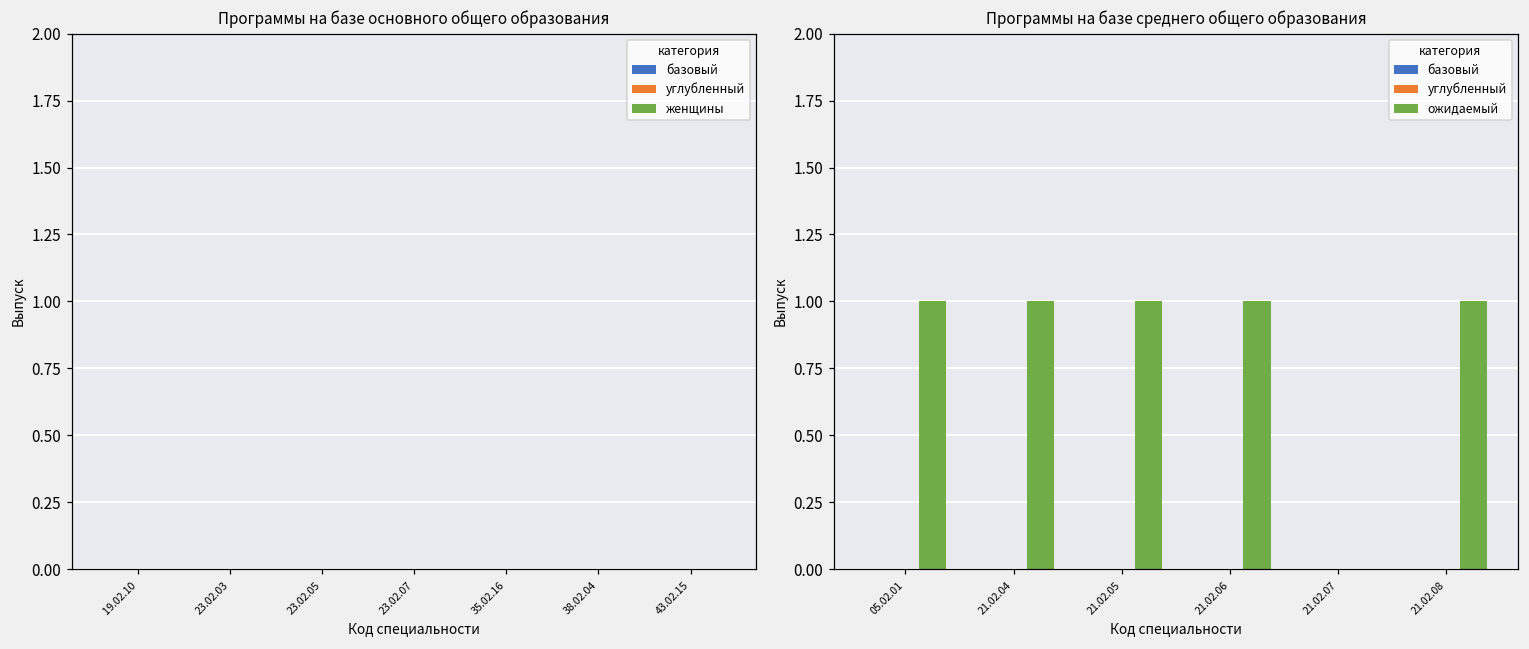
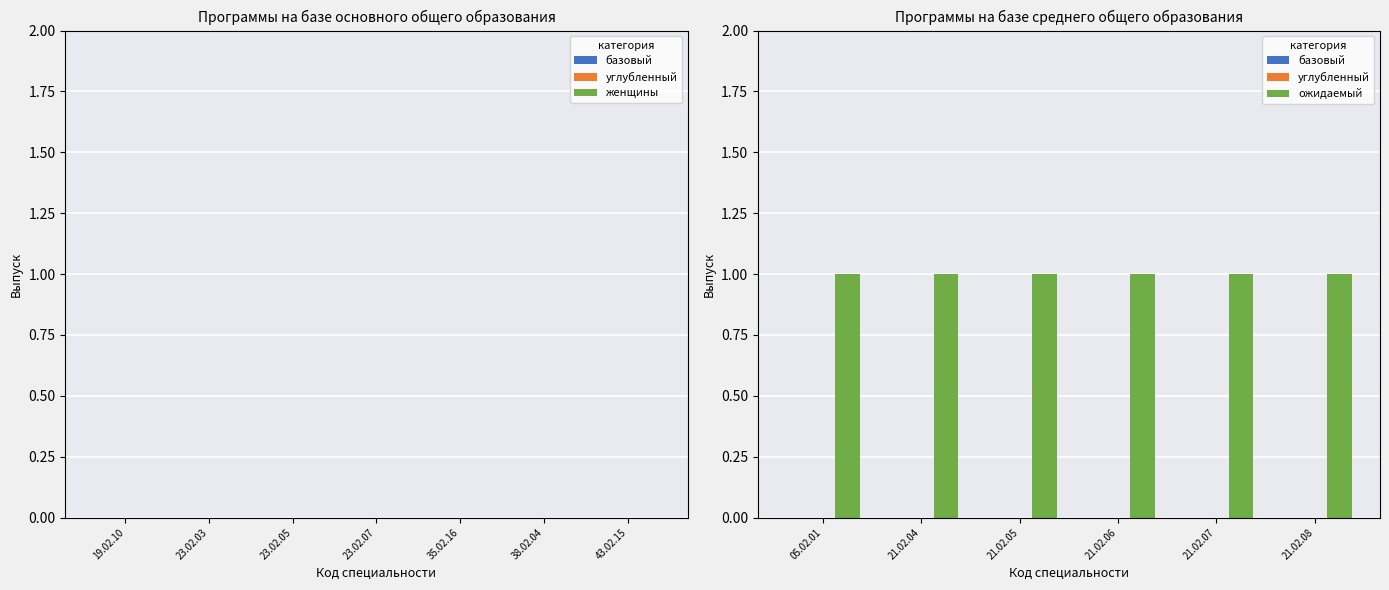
Программы на базе среднего общего образования, ожидаемый, 21.02.07: 0 -> 1
